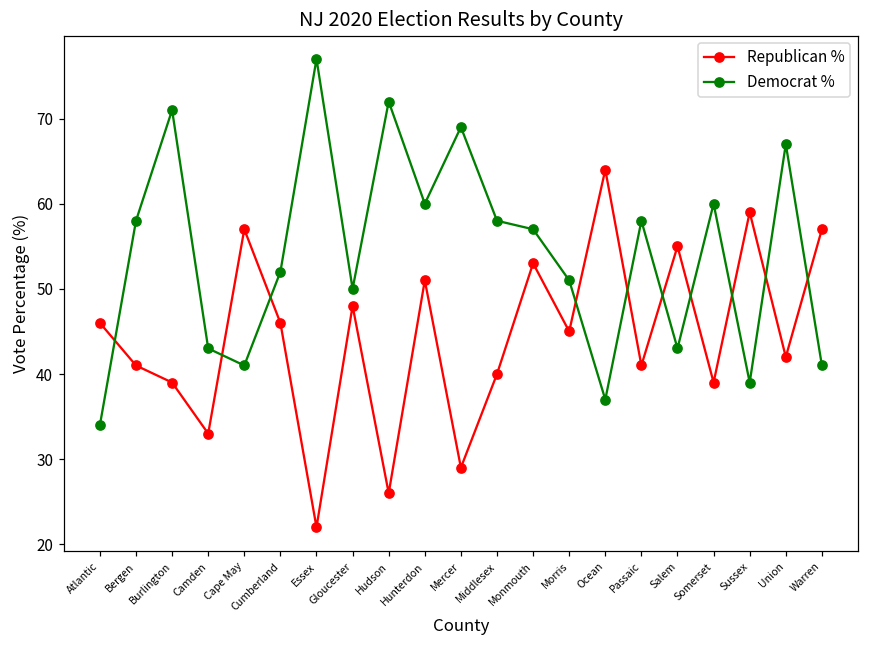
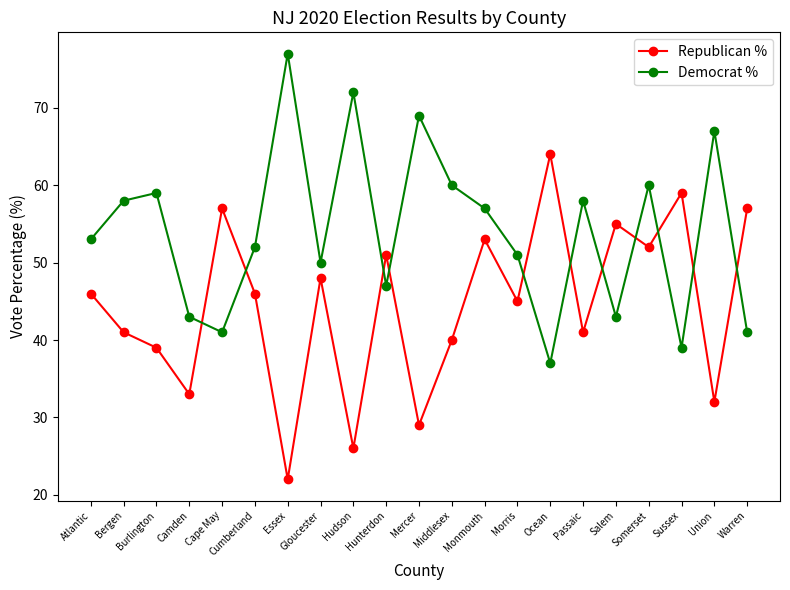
Democrat %, Atlantic: 34 -> 53
Democrat %, Burlington: 71 -> 59
Democrat %, Hunterdon: 60 -> 47
Democrat %, Middlesex: 58 -> 60
Republican %, Somerset: 39 -> 52
Republican %, Union: 42 -> 32
